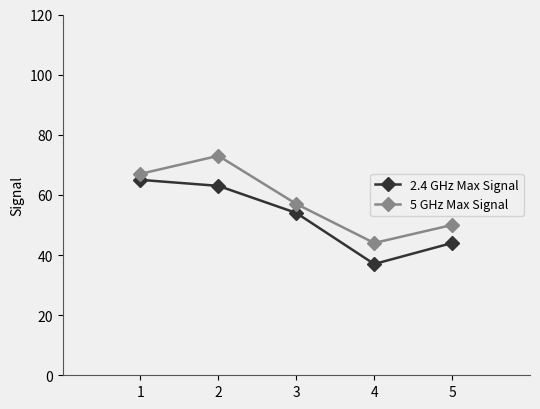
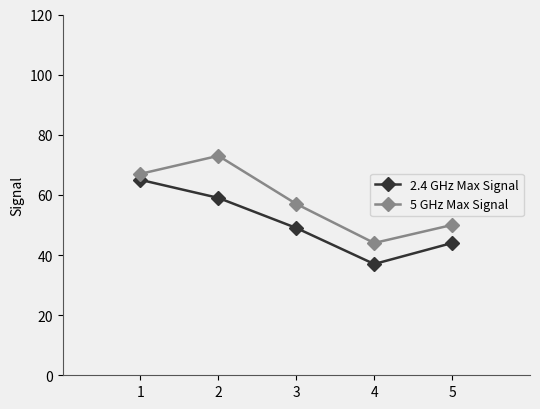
2.4 GHz Max Signal, 2: 63 -> 59
2.4 GHz Max Signal, 3: 54 -> 49
